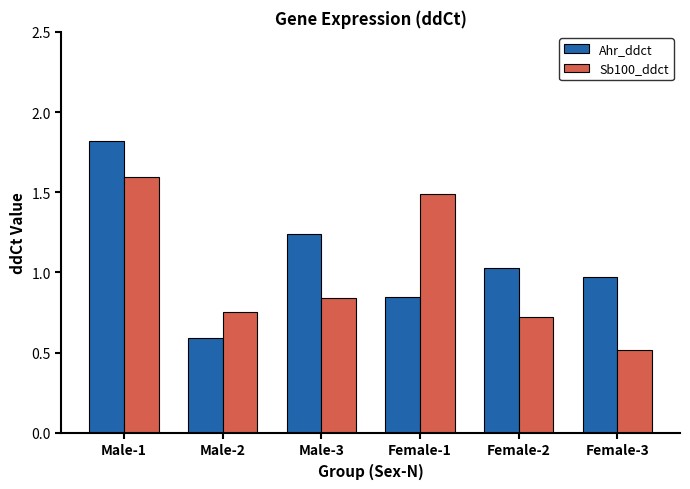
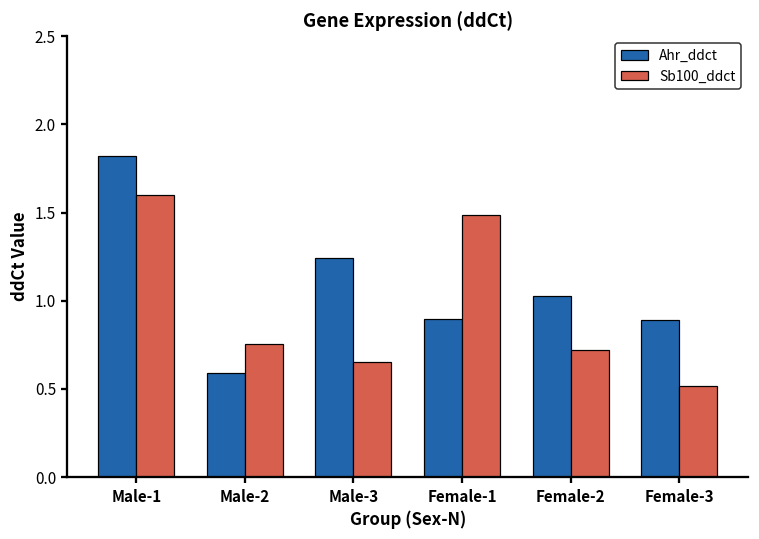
Sb100_ddct, Male-3: 0.84 -> 0.65
Ahr_ddct, Female-1: 0.85 -> 0.90
Ahr_ddct, Female-3: 0.97 -> 0.89
